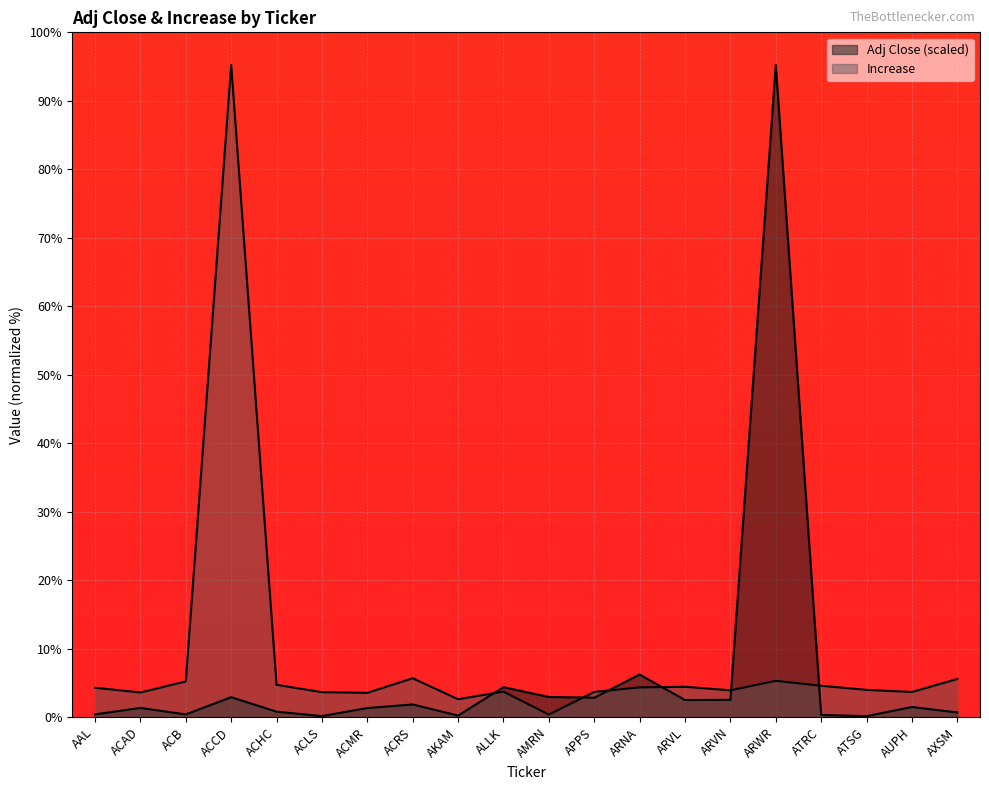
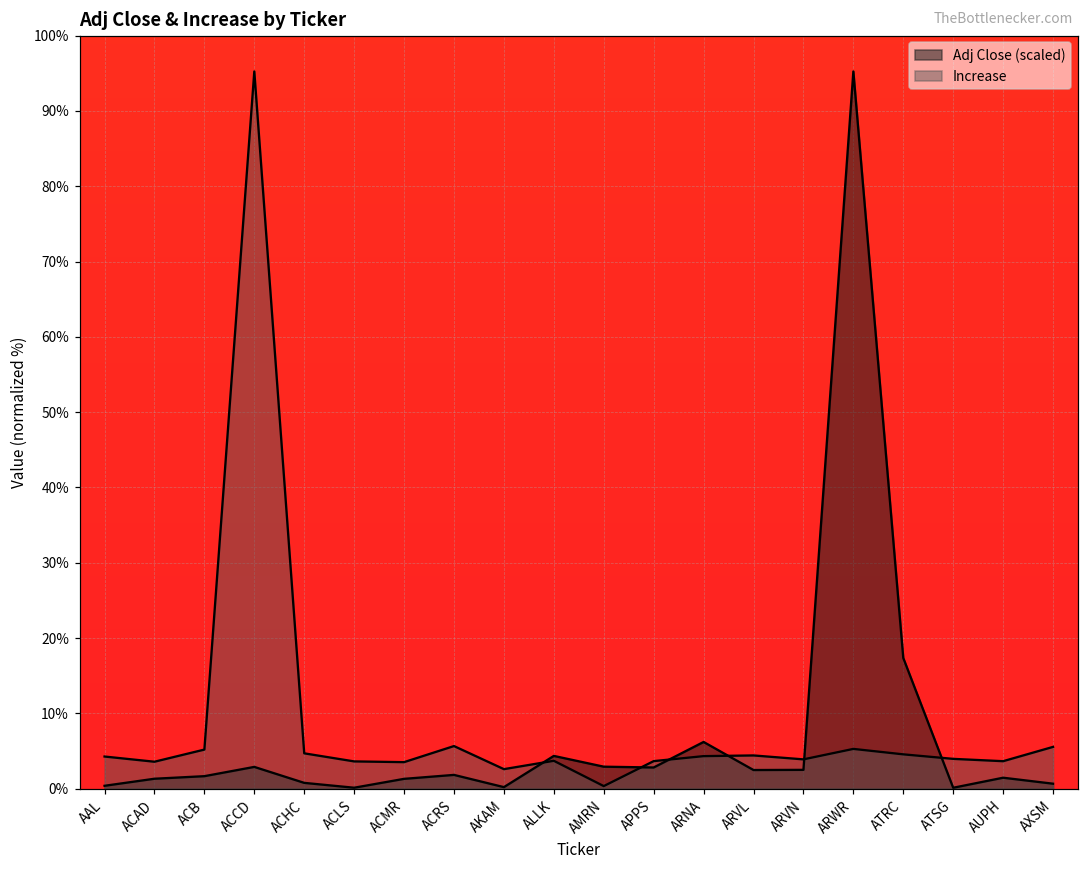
Adj Close (scaled), ACB: 0% -> 2%
Adj Close (scaled), ATRC: 0% -> 17%
